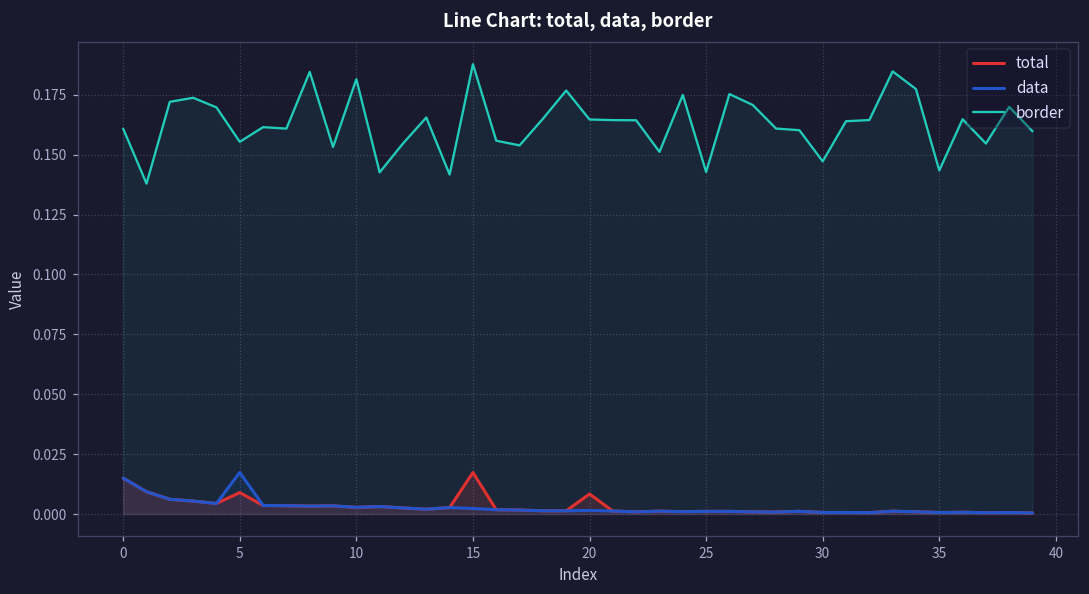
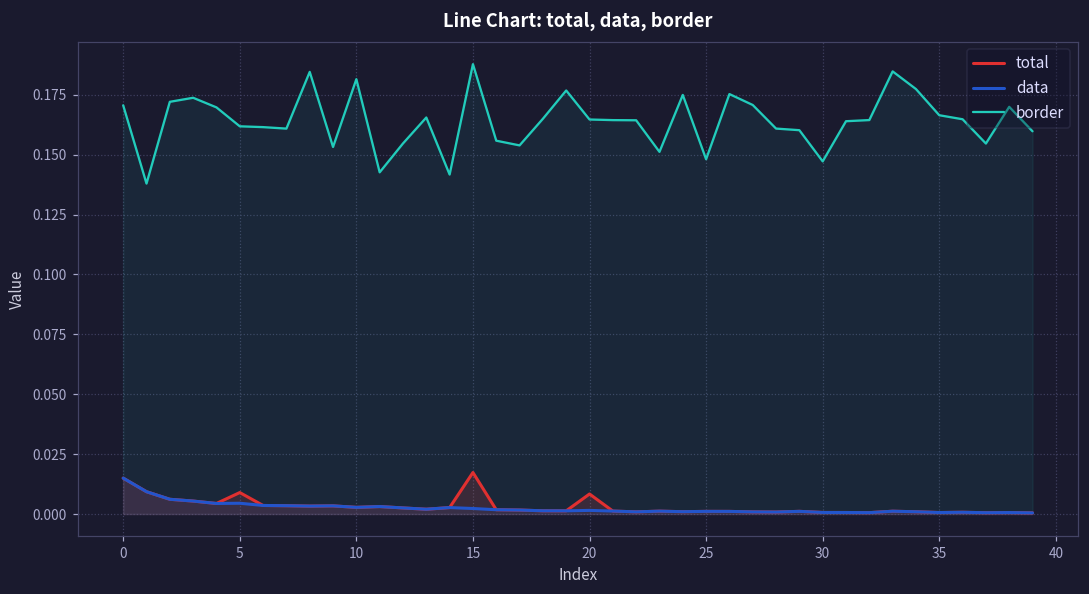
border, 0: 0.161 -> 0.171
data, 5: 0.017 -> 0.004
border, 5: 0.155 -> 0.162
border, 25: 0.143 -> 0.148
border, 35: 0.143 -> 0.166
